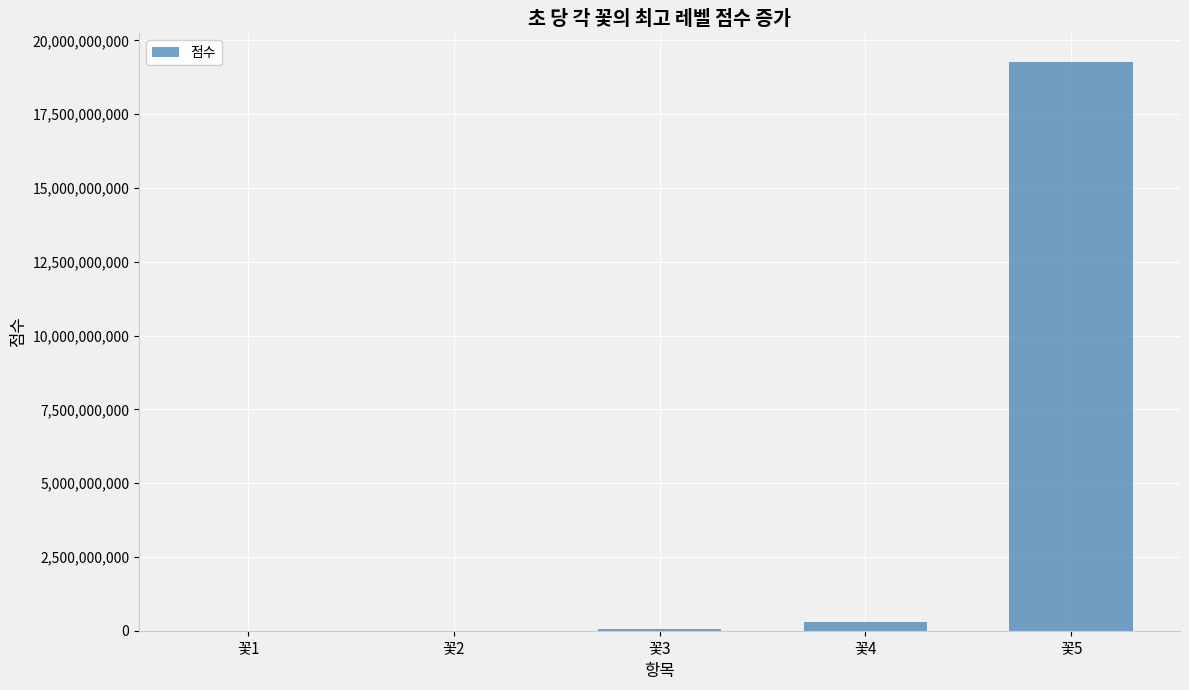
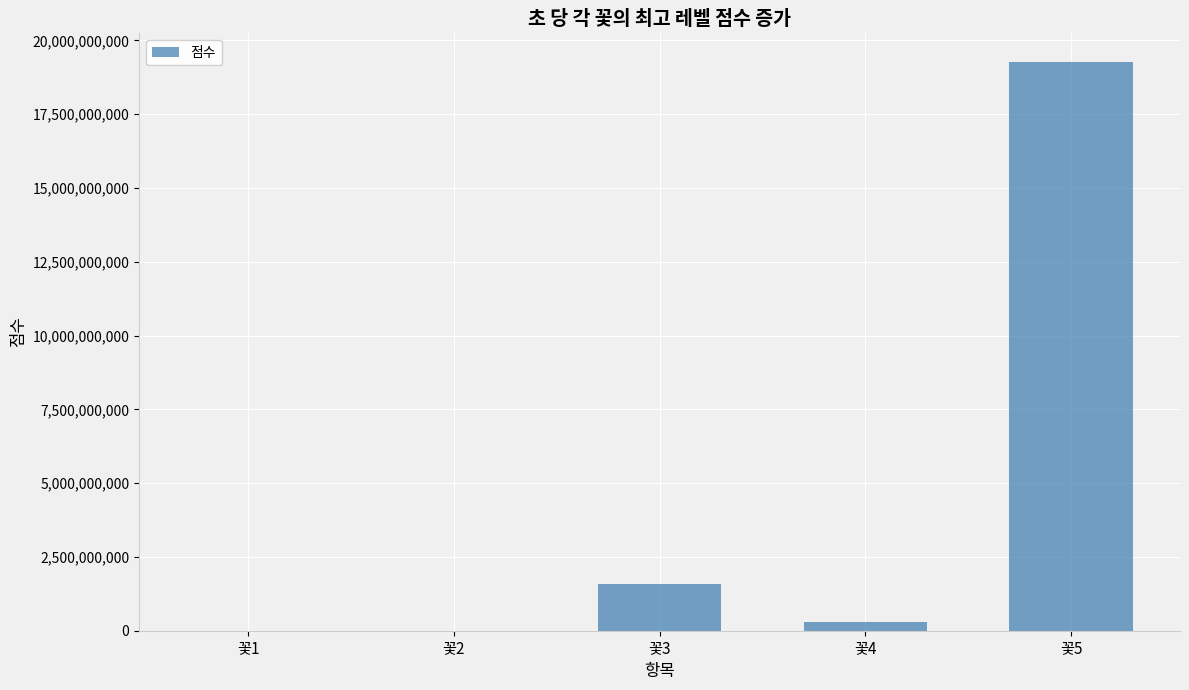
꽃3: 0 -> 1,600,000,000
